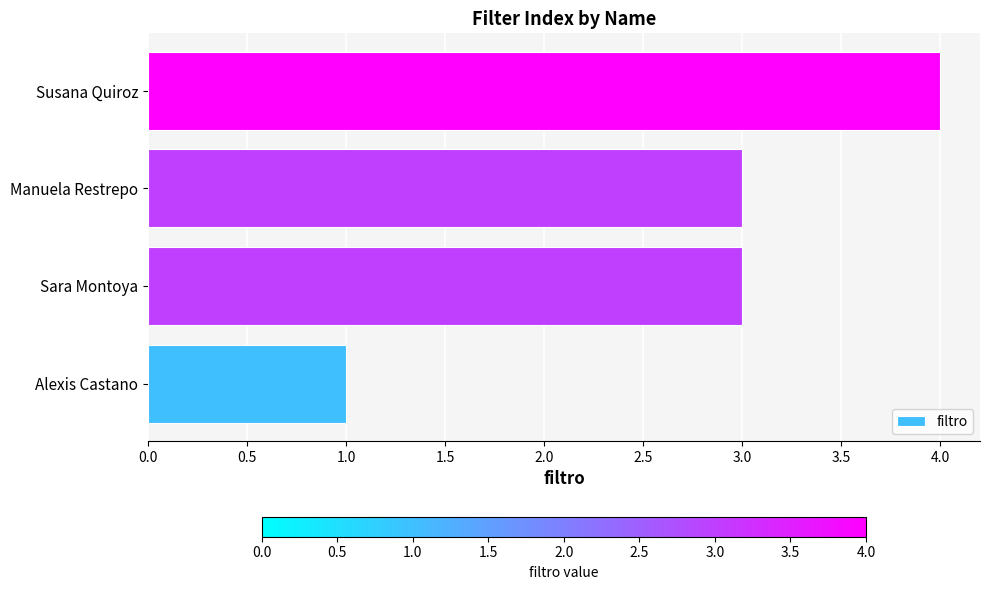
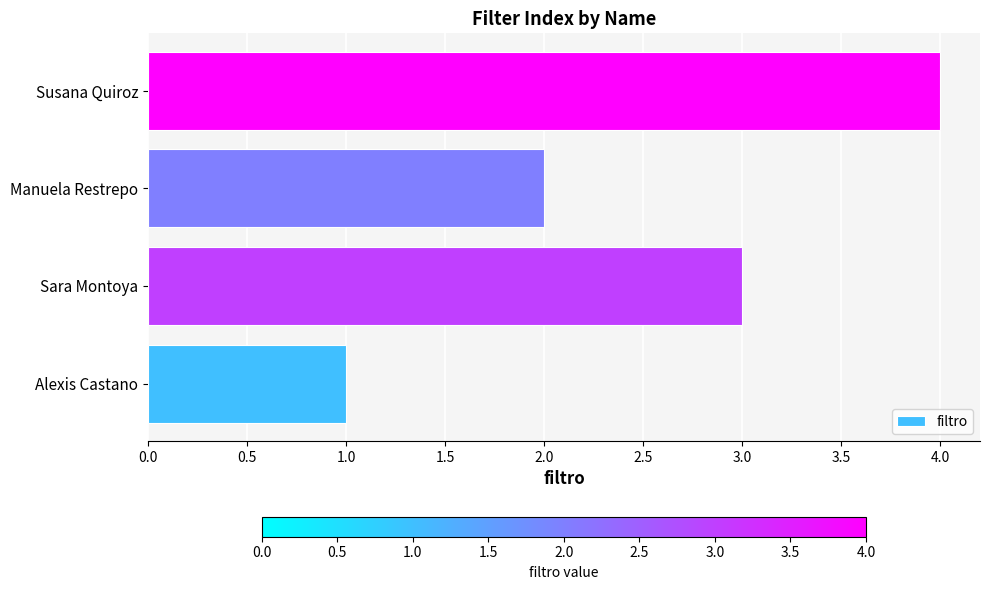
Manuela Restrepo: 3 -> 2
